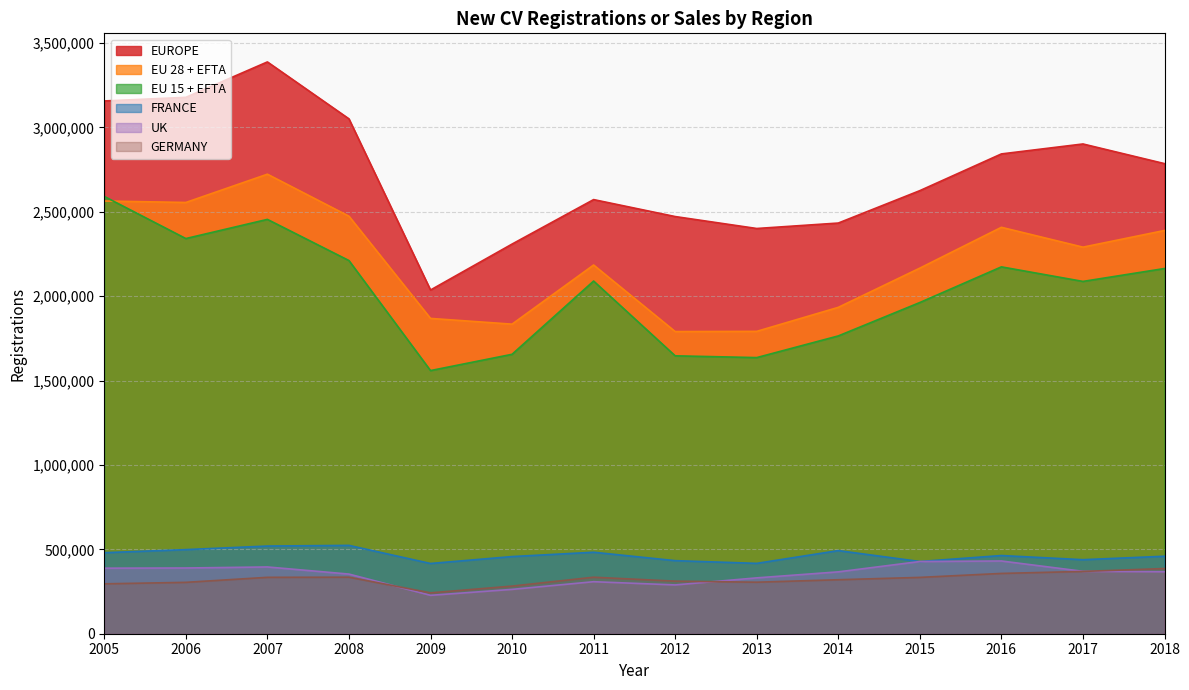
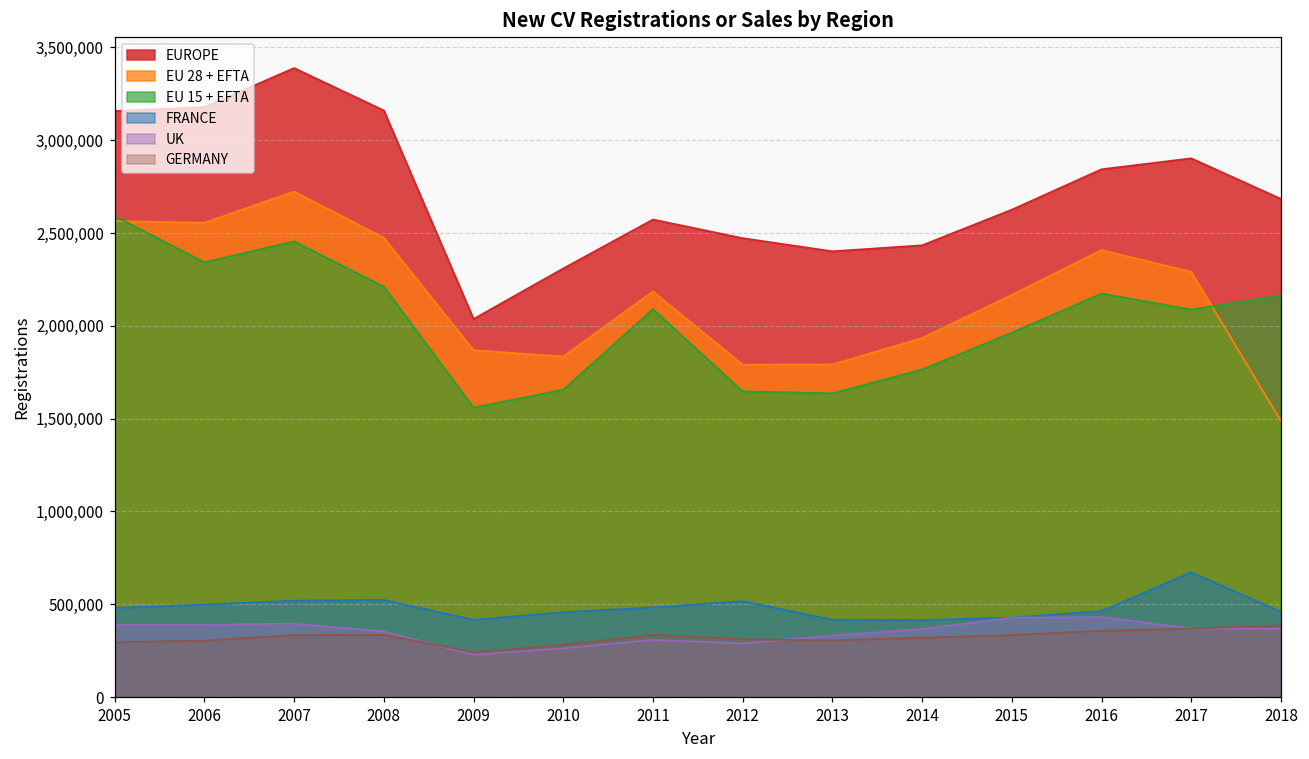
EUROPE, 2008: 3,050,000 -> 3,160,000
FRANCE, 2012: 430,000 -> 520,000
FRANCE, 2014: 490,000 -> 420,000
FRANCE, 2017: 440,000 -> 670,000
EUROPE, 2018: 2,790,000 -> 2,680,000
EU 28 + EFTA, 2018: 2,390,000 -> 1,490,000
